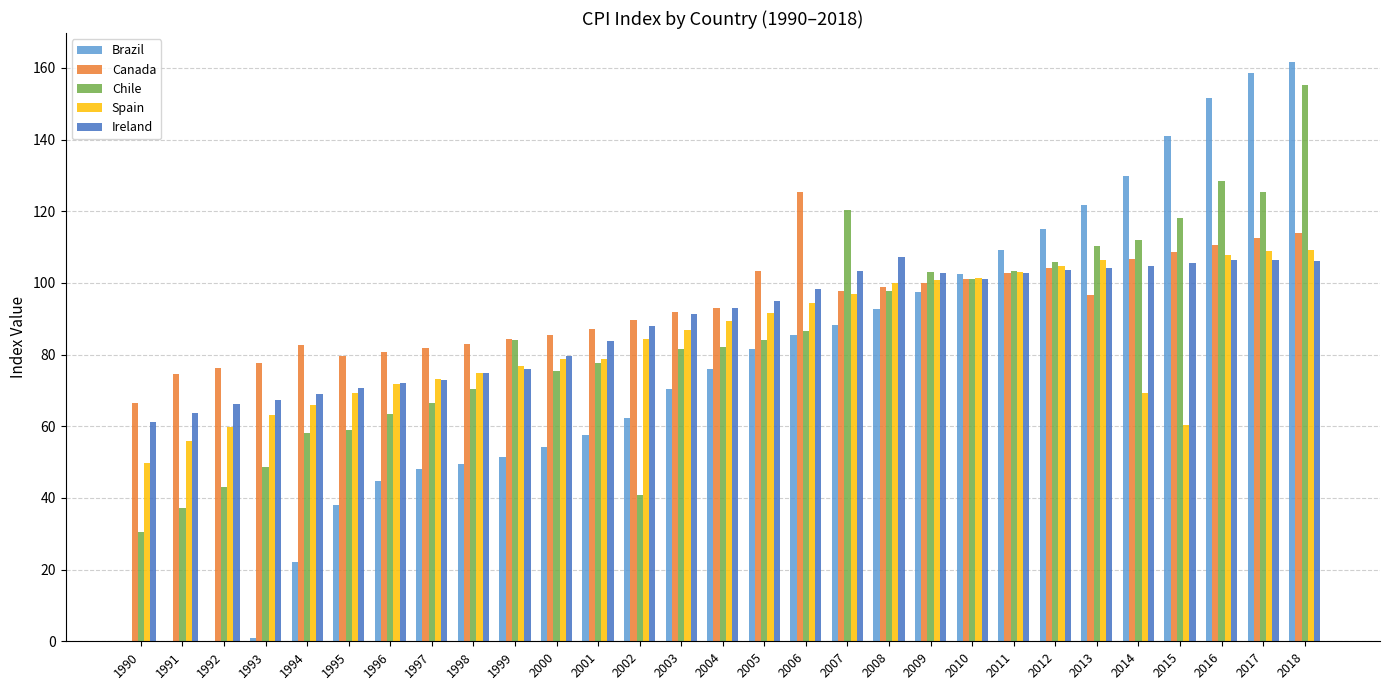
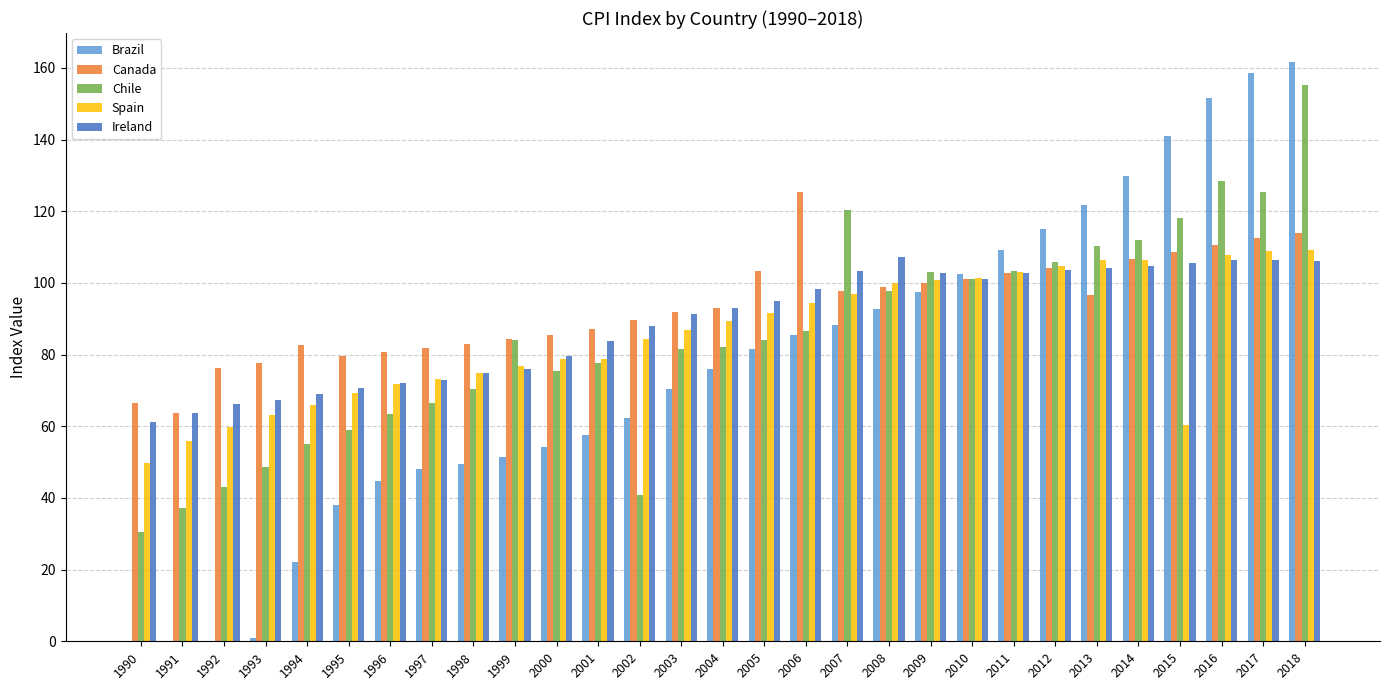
Canada, 1991: 75 -> 64
Chile, 1994: 58 -> 55
Spain, 2014: 69 -> 106
